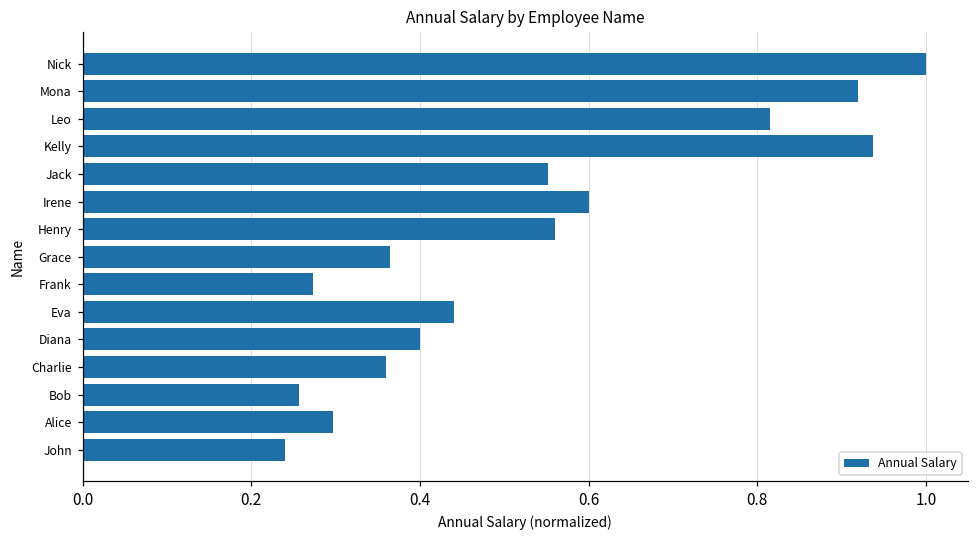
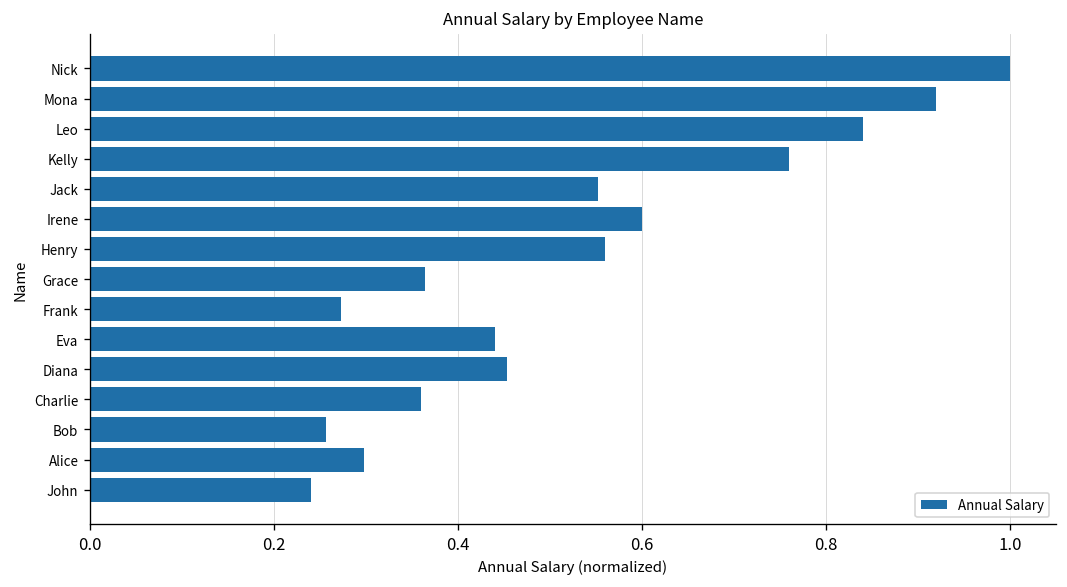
Leo: 0.81 -> 0.84
Kelly: 0.94 -> 0.76
Diana: 0.40 -> 0.45
